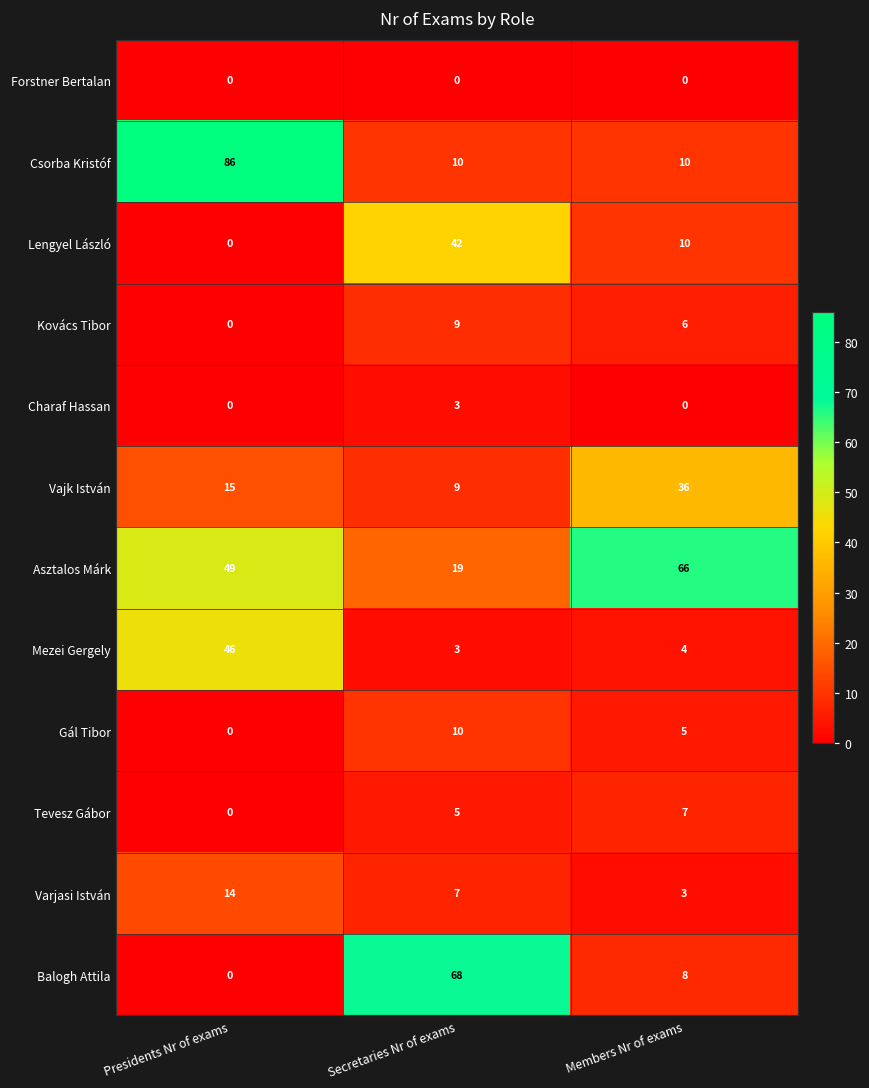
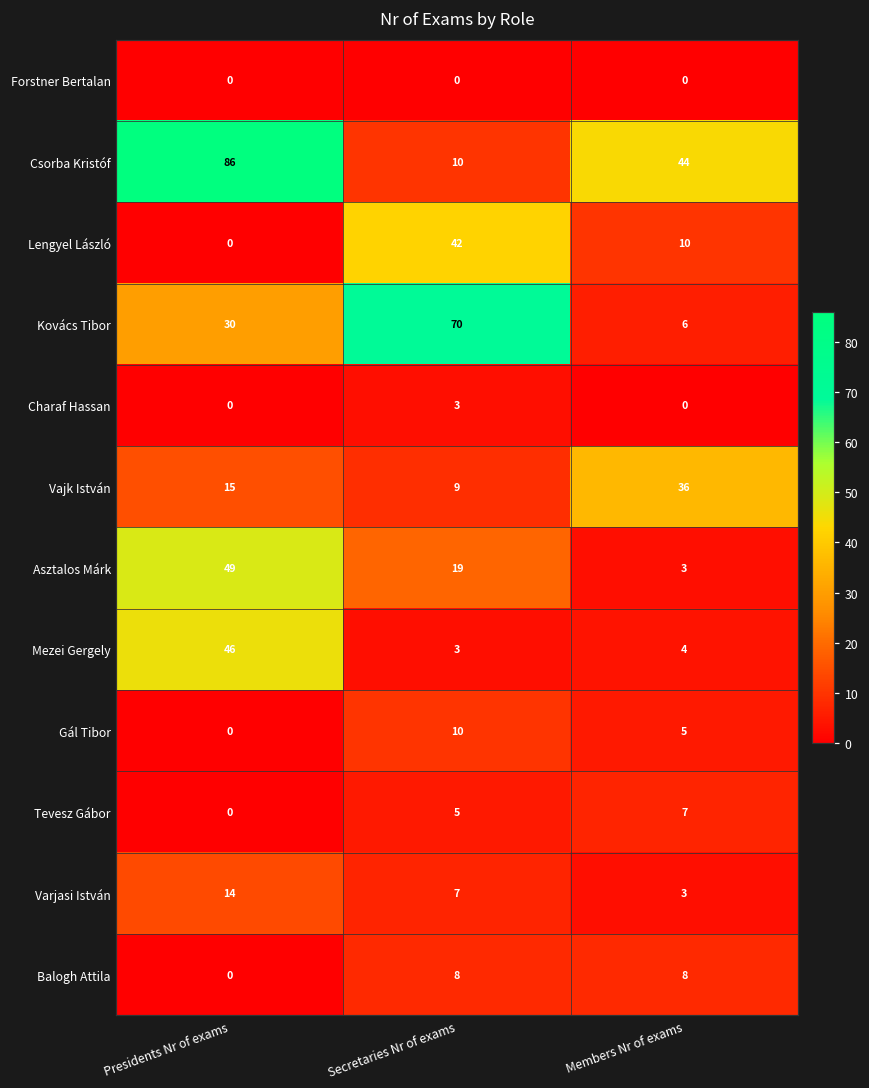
Csorba Kristóf, Members Nr of exams: 10 -> 44
Kovács Tibor, Presidents Nr of exams: 0 -> 30
Kovács Tibor, Secretaries Nr of exams: 9 -> 70
Asztalos Márk, Members Nr of exams: 66 -> 3
Balogh Attila, Secretaries Nr of exams: 68 -> 8
